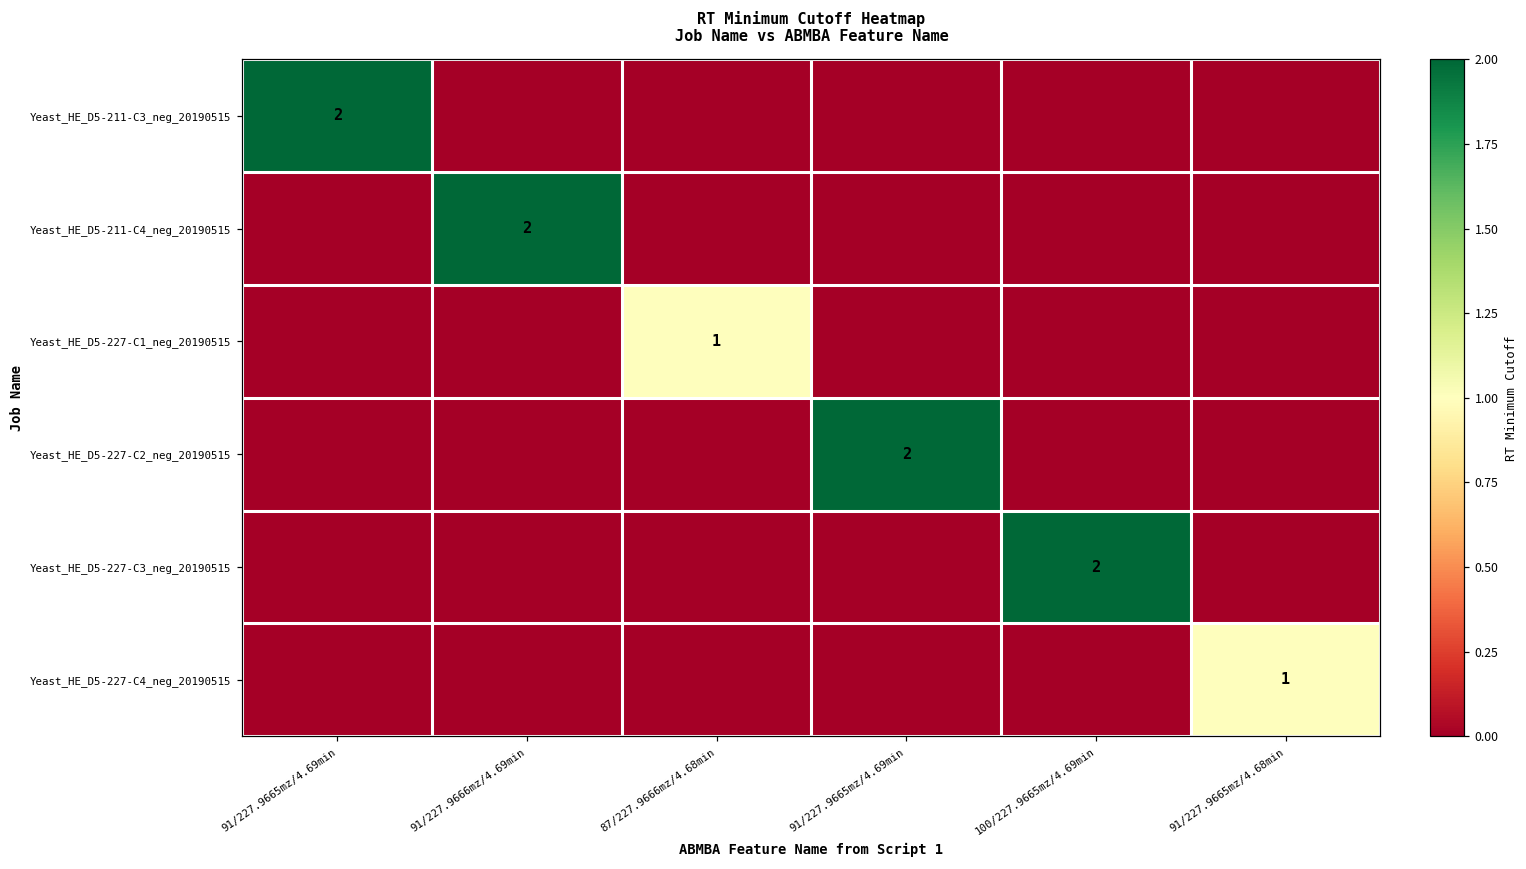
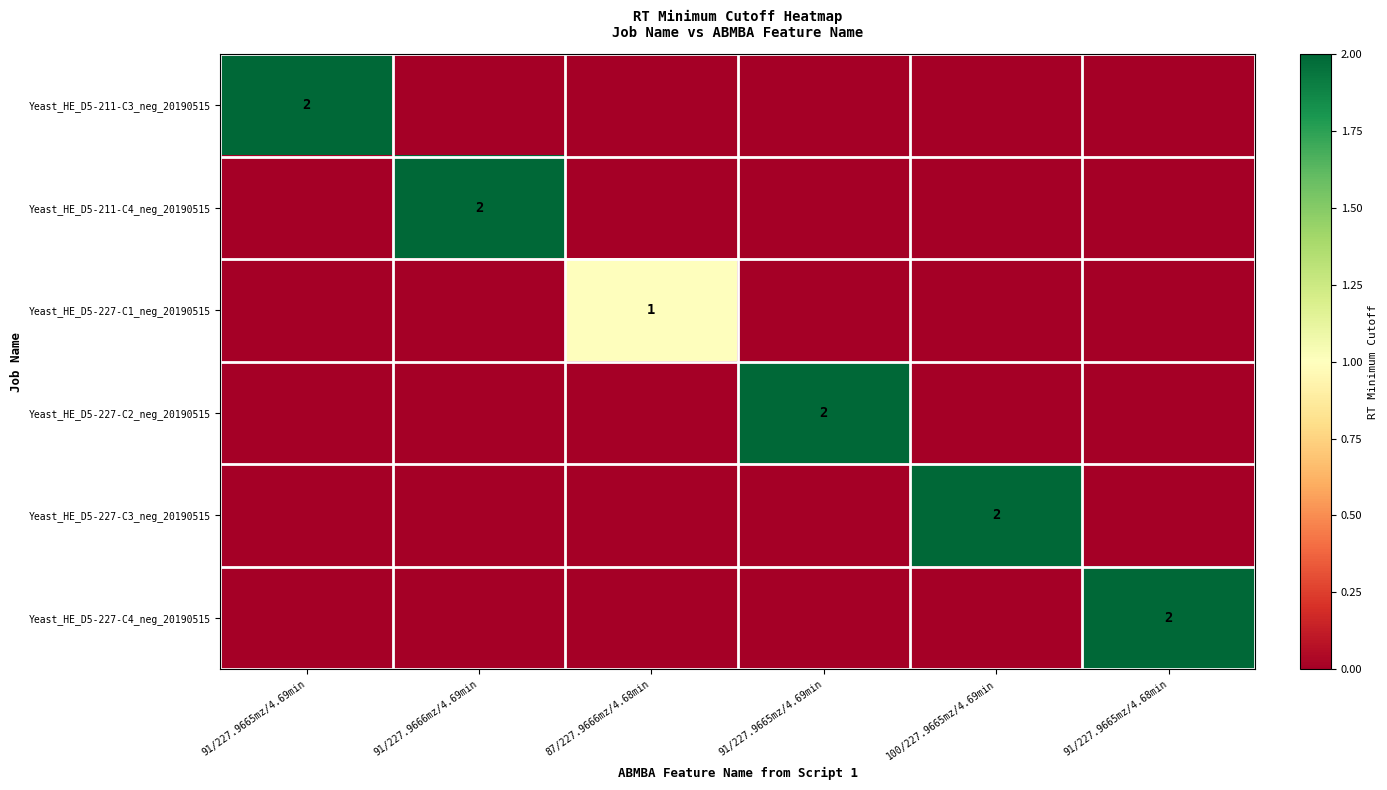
Yeast_HE_D5-227-C4_neg_20190515, 91/227.9665mz/4.68min: 1 -> 2
